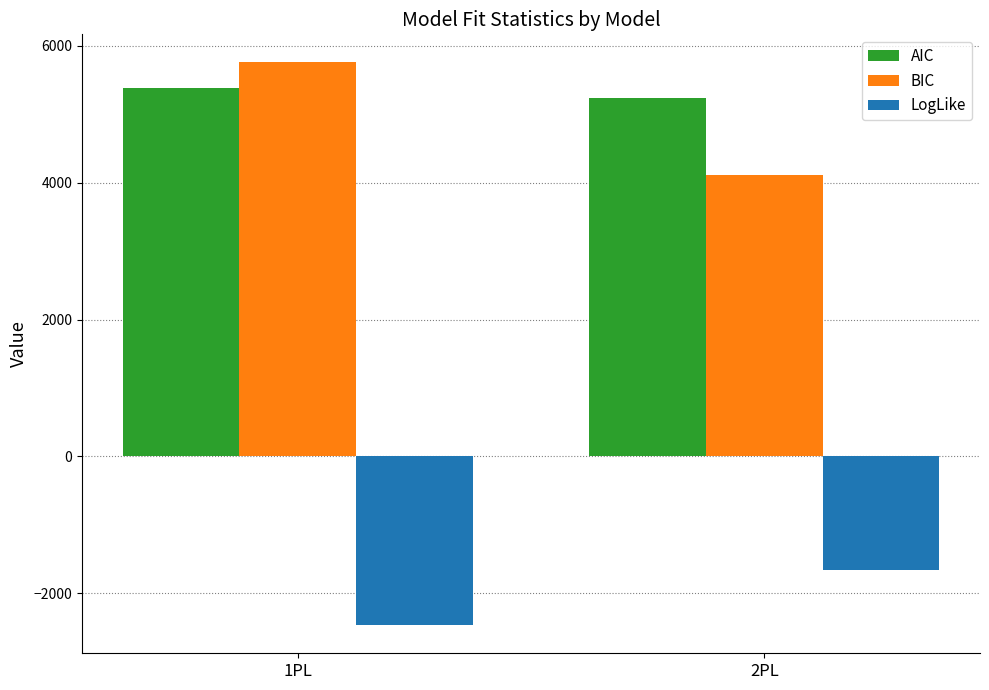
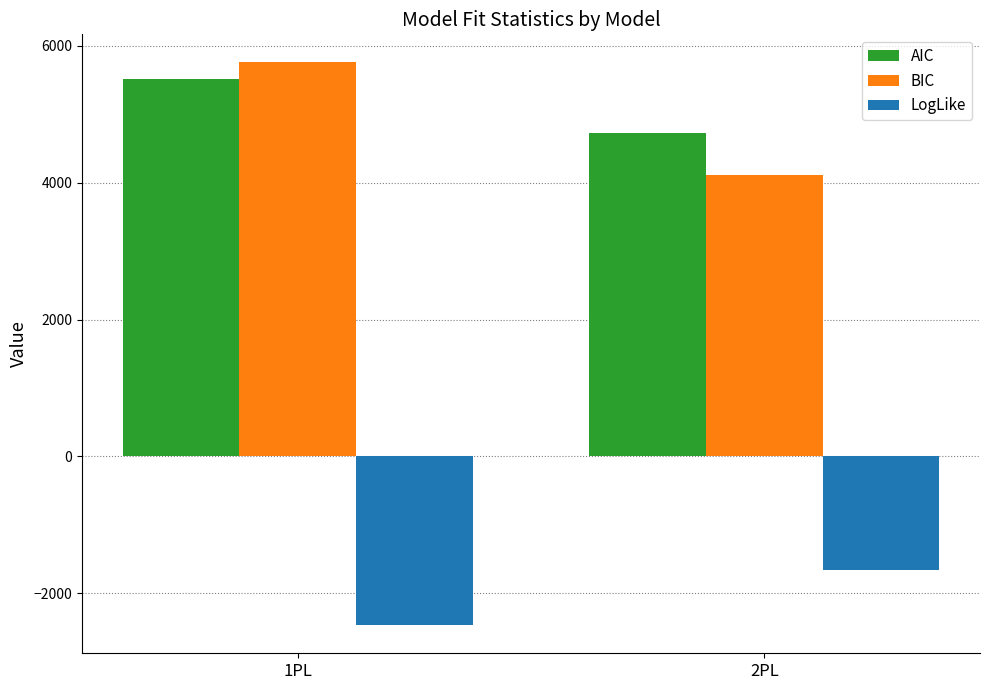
AIC, 1PL: 5400 -> 5500
AIC, 2PL: 5200 -> 4700
